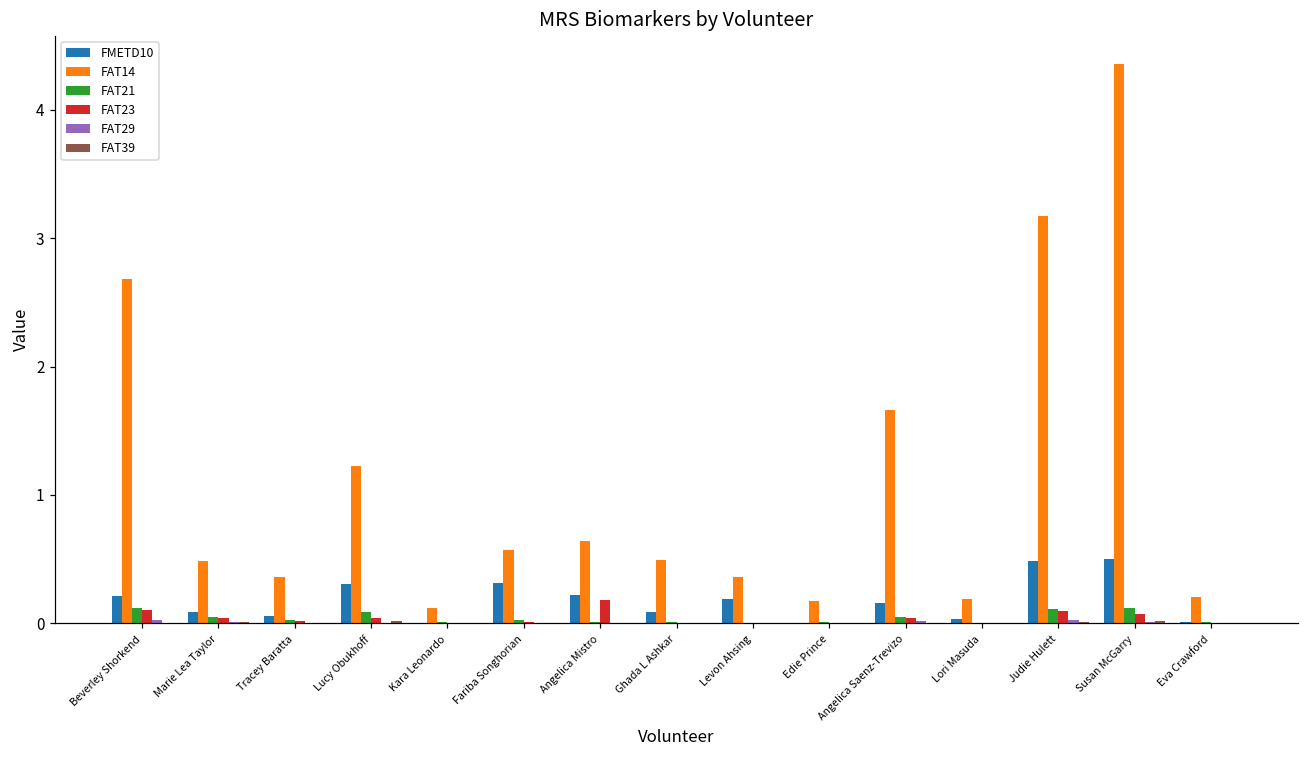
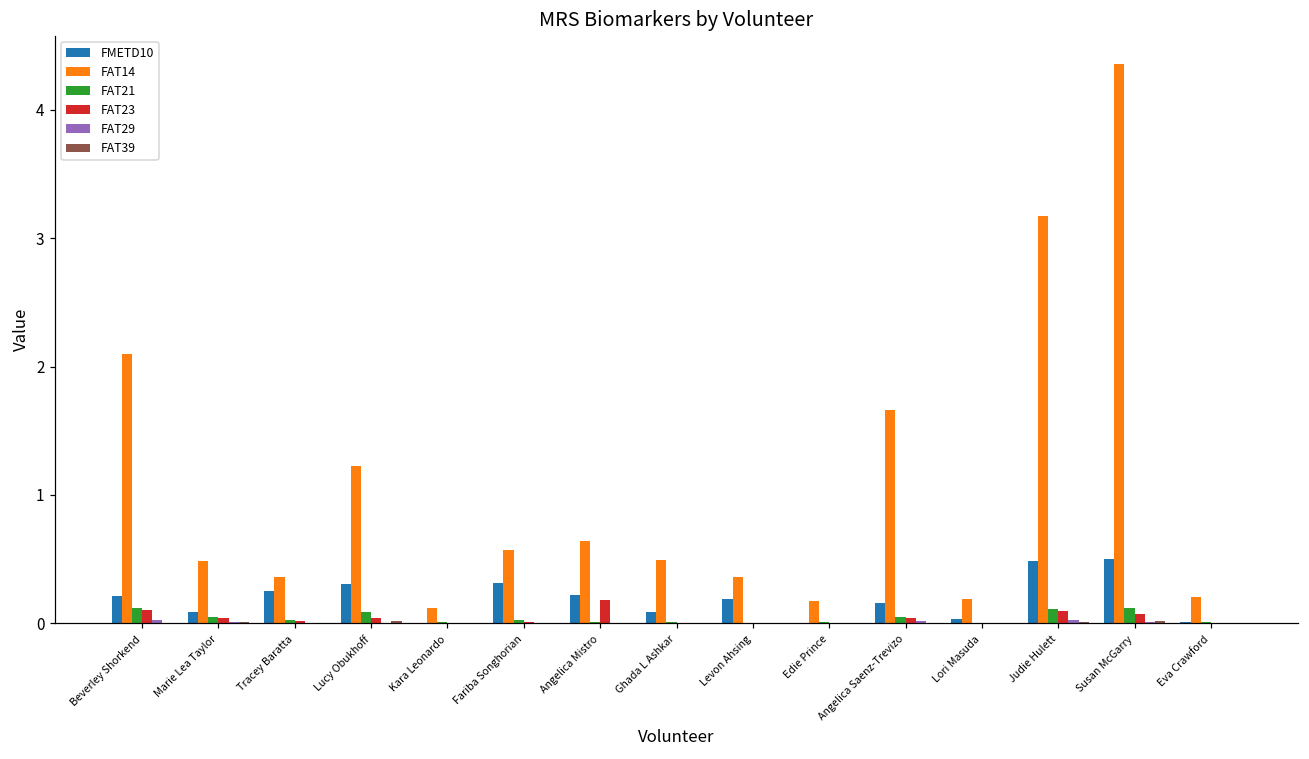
FAT14, Beverley Shorkend: 2.68 -> 2.09
FMETD10, Tracey Baratta: 0.06 -> 0.25
